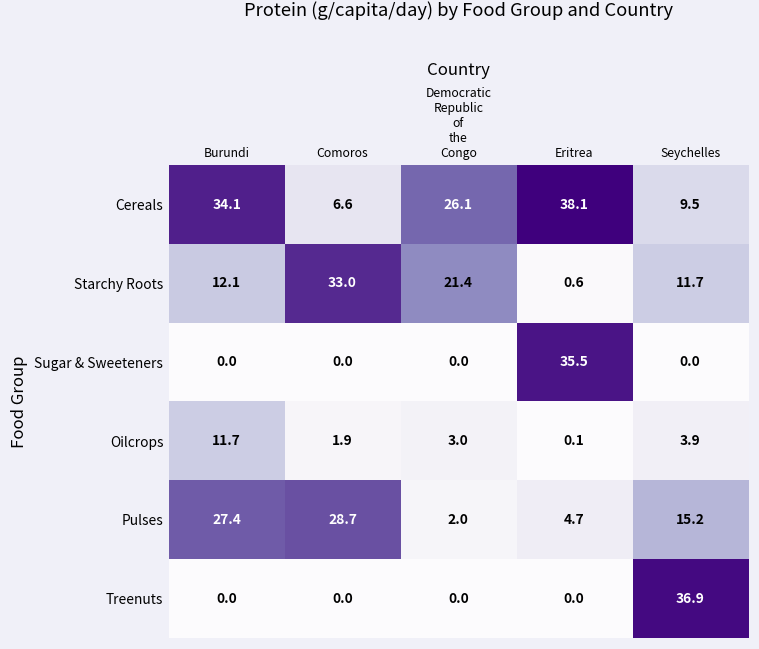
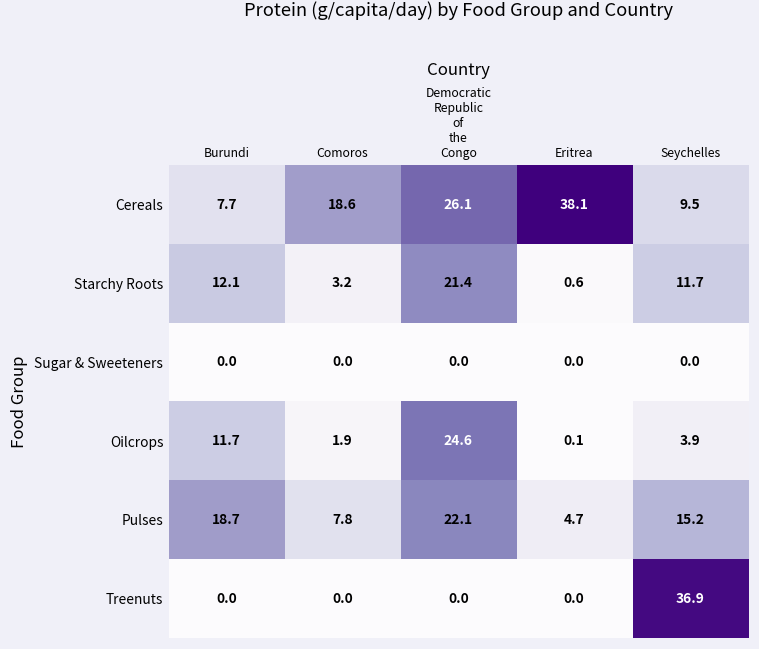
Cereals, Burundi: 34.1 -> 7.7
Cereals, Comoros: 6.6 -> 18.6
Starchy Roots, Comoros: 33.0 -> 3.2
Sugar & Sweeteners, Eritrea: 35.5 -> 0.0
Oilcrops, Democratic Republic of the Congo: 3.0 -> 24.6
Pulses, Burundi: 27.4 -> 18.7
Pulses, Comoros: 28.7 -> 7.8
Pulses, Democratic Republic of the Congo: 2.0 -> 22.1
